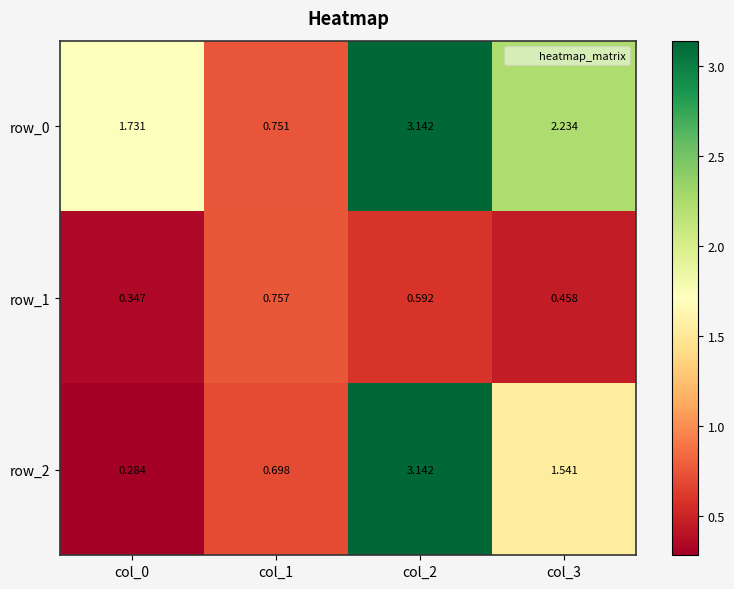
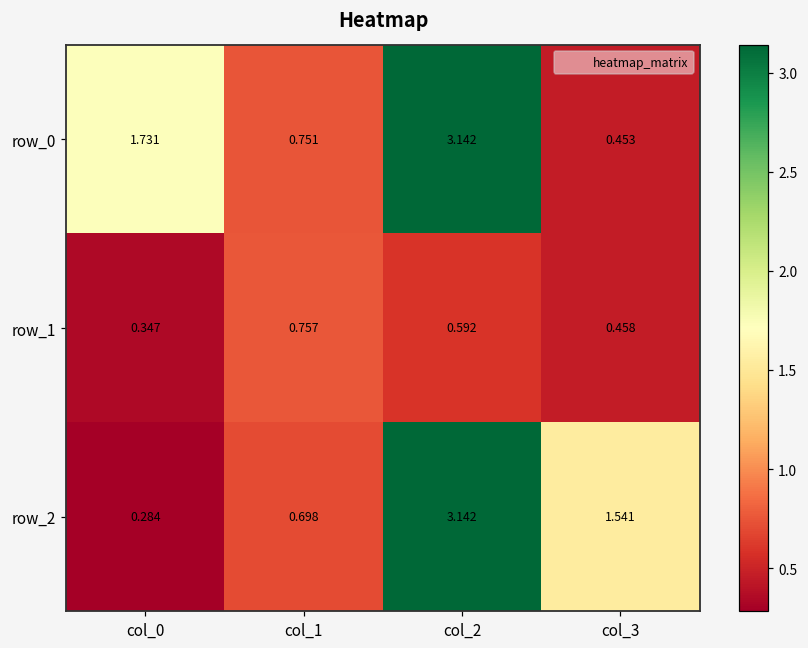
row_0, col_3: 2.234 -> 0.453
